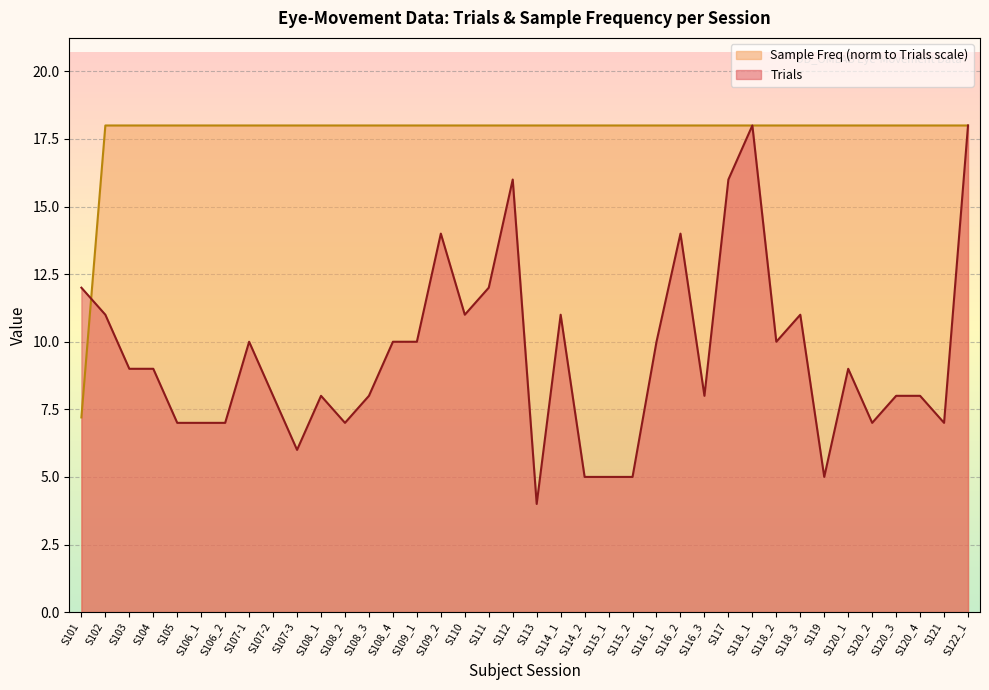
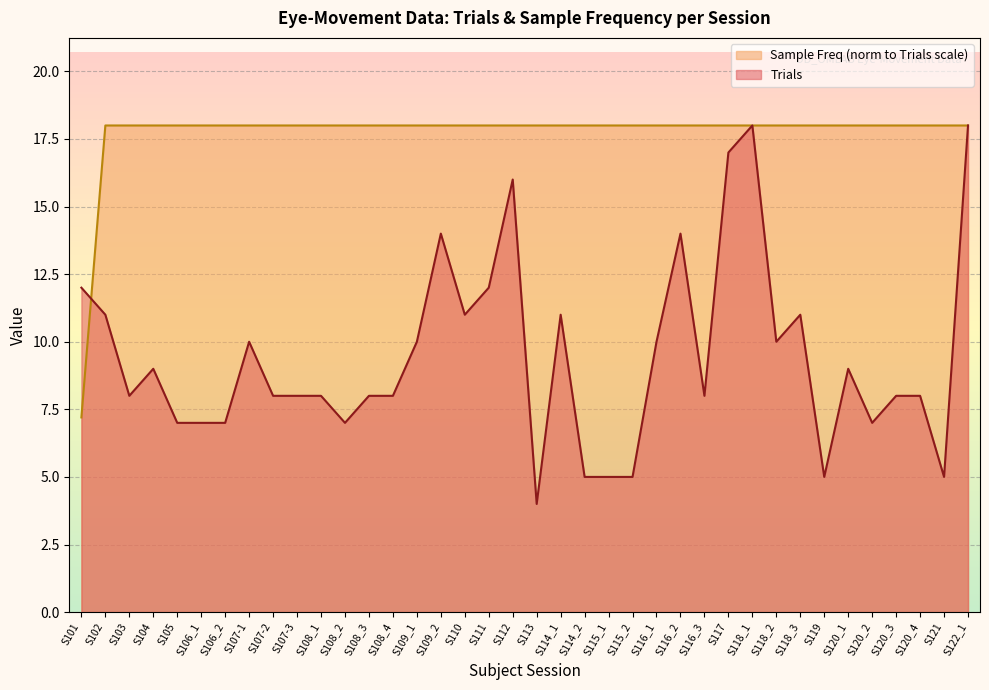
Trials, S103: 9 -> 8
Trials, S107-3: 6 -> 8
Trials, S108_4: 10 -> 8
Trials, S117: 16 -> 17
Trials, S121: 7 -> 5
